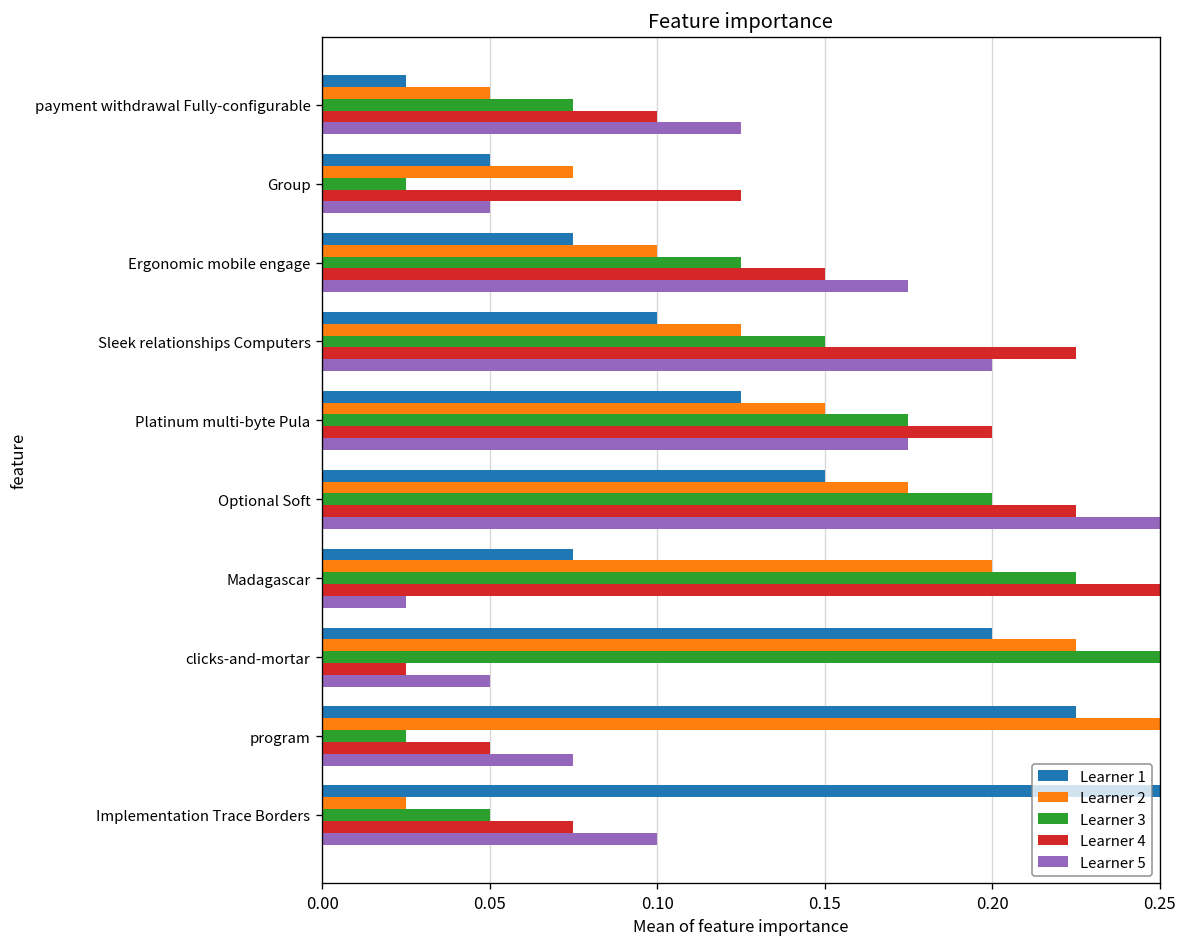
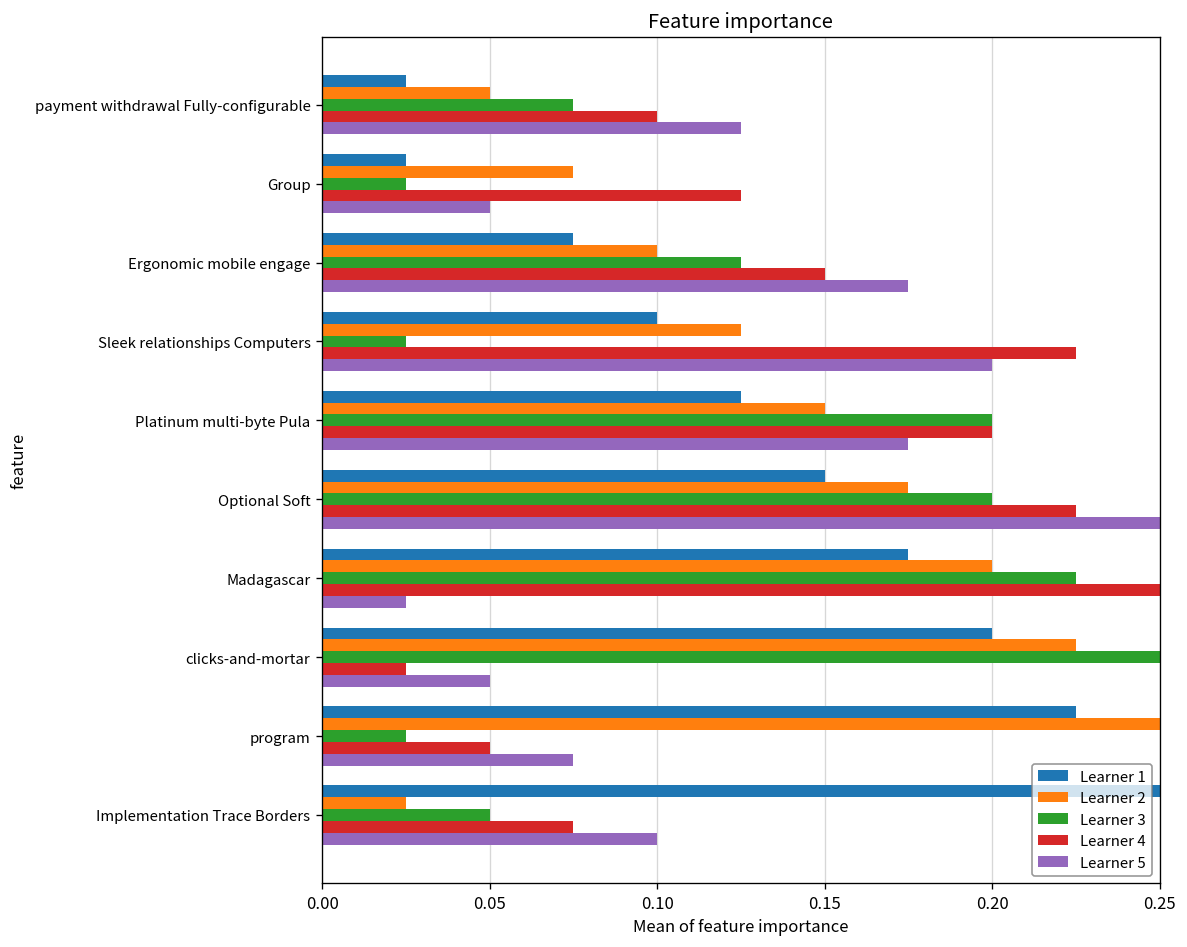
Learner 1, Group: 0.050 -> 0.025
Learner 3, Sleek relationships Computers: 0.150 -> 0.025
Learner 3, Platinum multi-byte Pula: 0.175 -> 0.200
Learner 1, Madagascar: 0.075 -> 0.175
